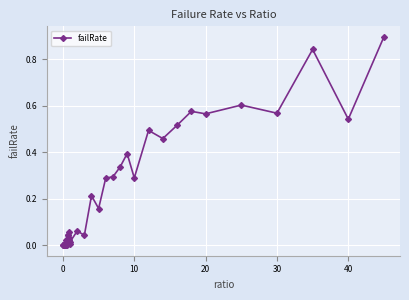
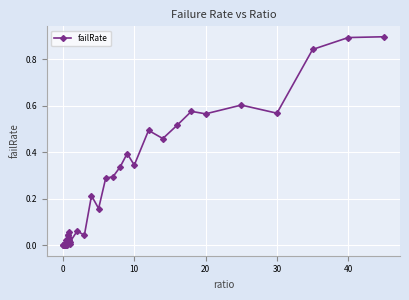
10: 0.29 -> 0.35
40: 0.54 -> 0.89
